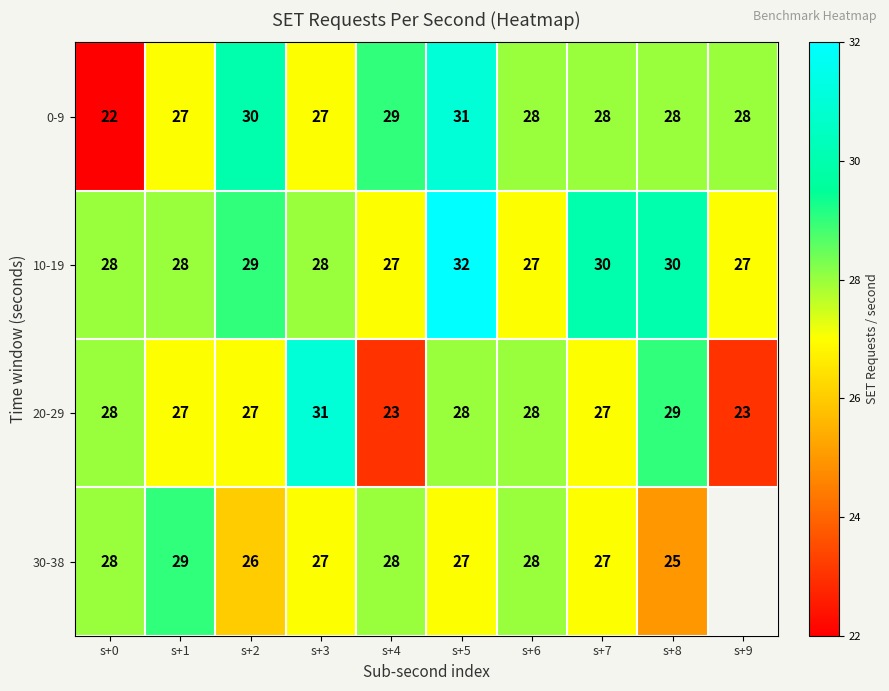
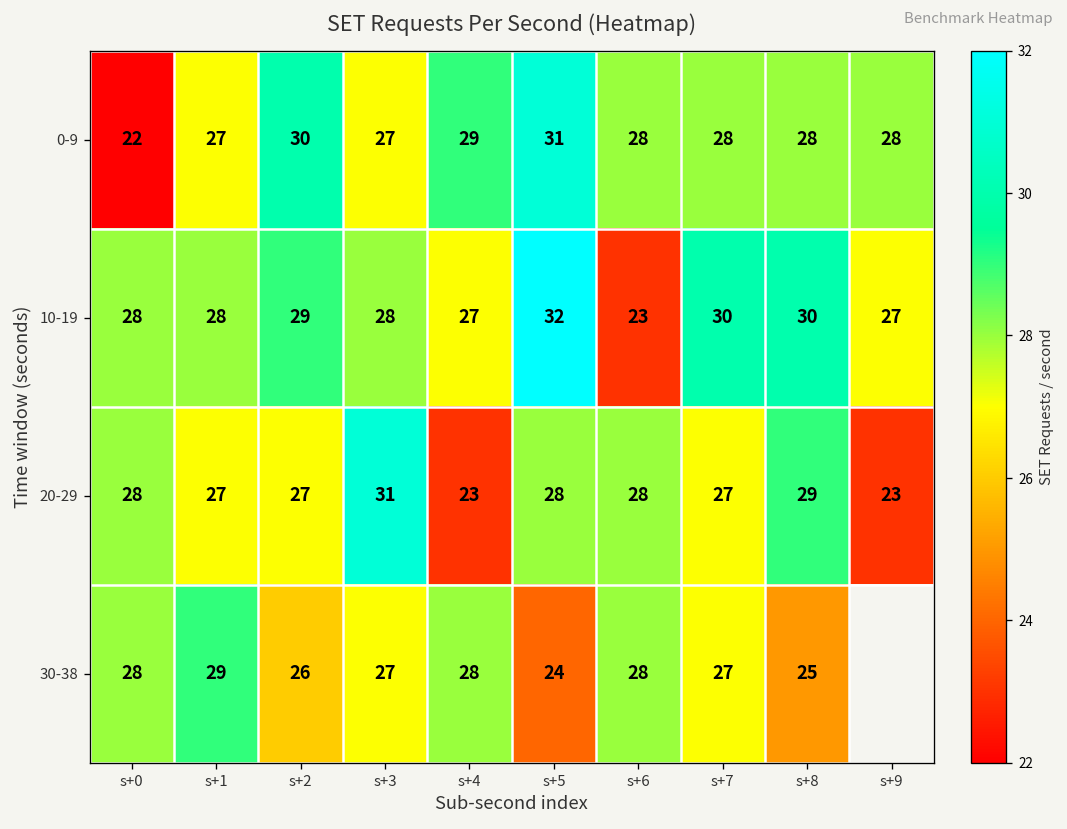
10-19, s+6: 27 -> 23
30-38, s+5: 27 -> 24
